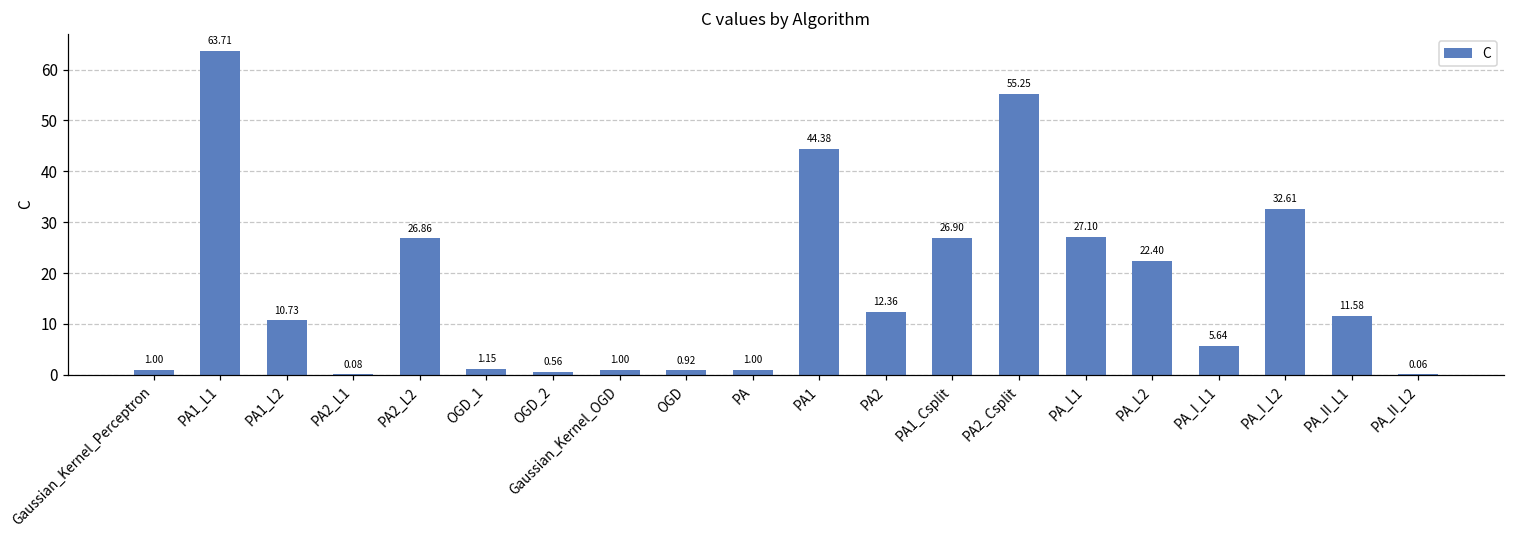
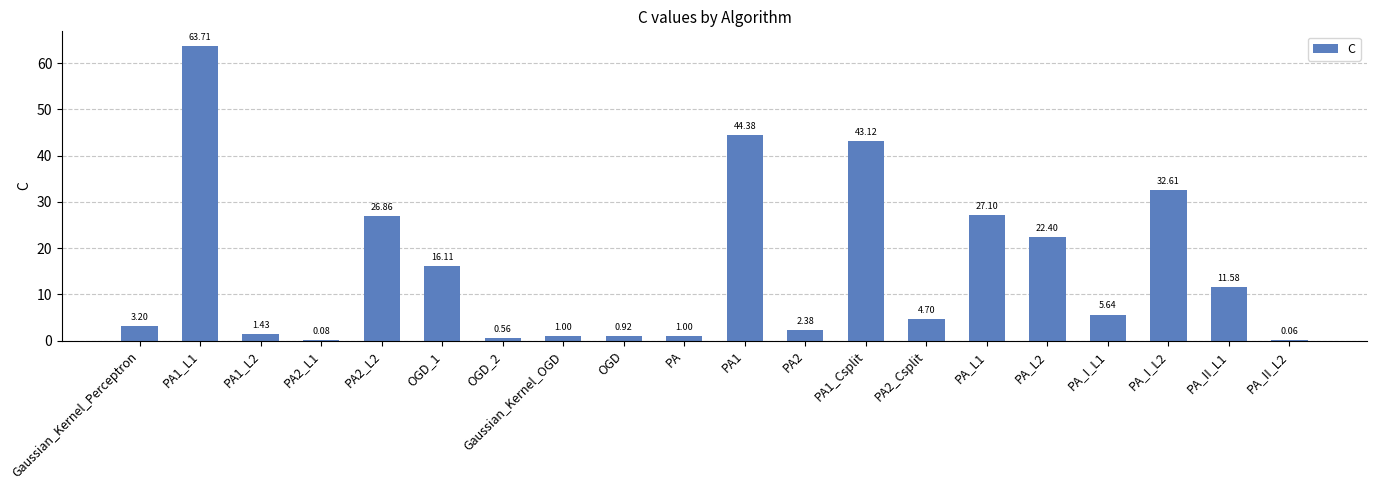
Gaussian_Kernel_Perceptron: 1.00 -> 3.20
PA1_L2: 10.73 -> 1.43
OGD_1: 1.15 -> 16.11
PA2: 12.36 -> 2.38
PA1_Csplit: 26.90 -> 43.12
PA2_Csplit: 55.25 -> 4.70
